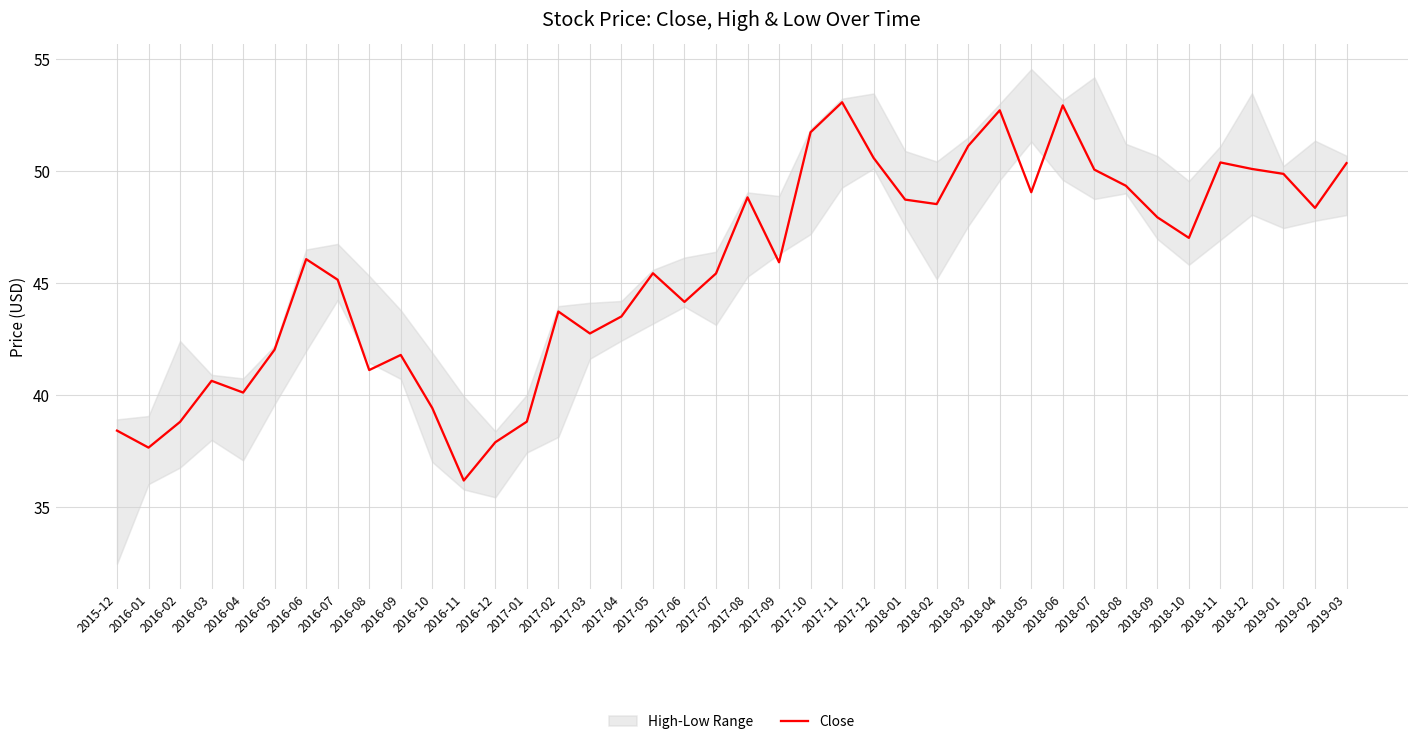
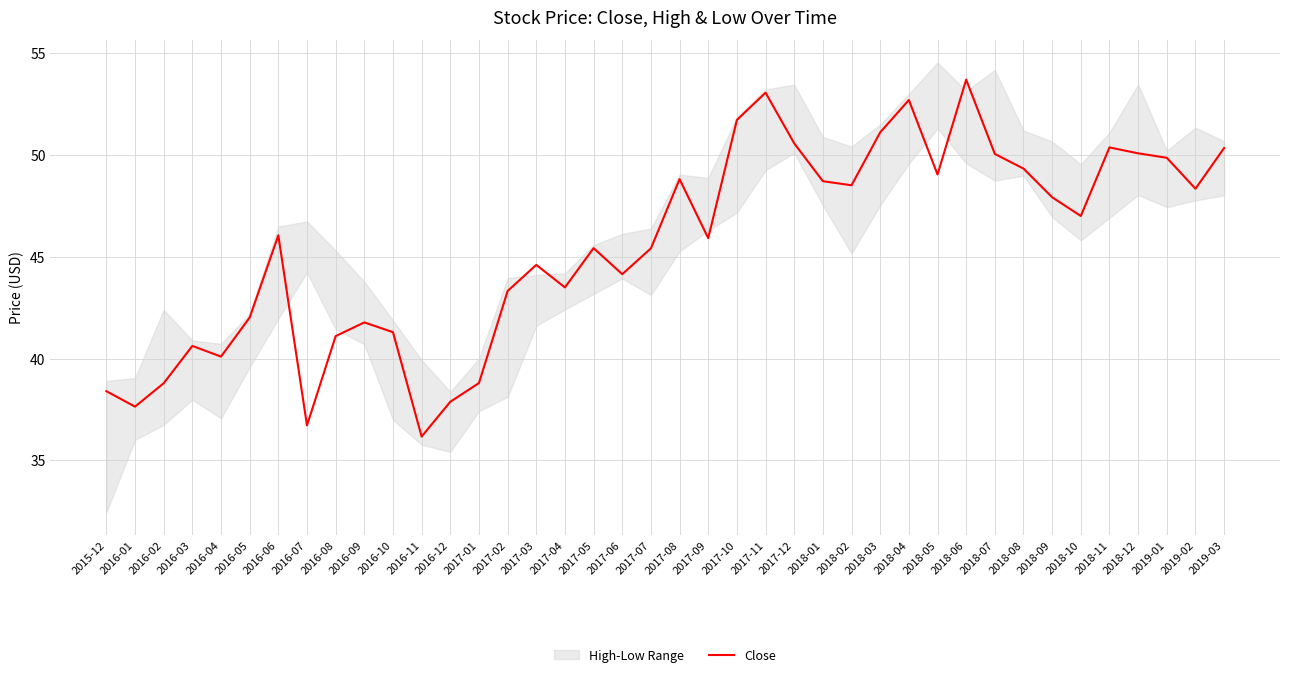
Close, 2016-07: 45.1 -> 36.7
Close, 2016-10: 39.4 -> 41.3
Close, 2017-02: 43.7 -> 43.3
Close, 2017-03: 42.7 -> 44.6
Close, 2018-06: 52.9 -> 53.7
